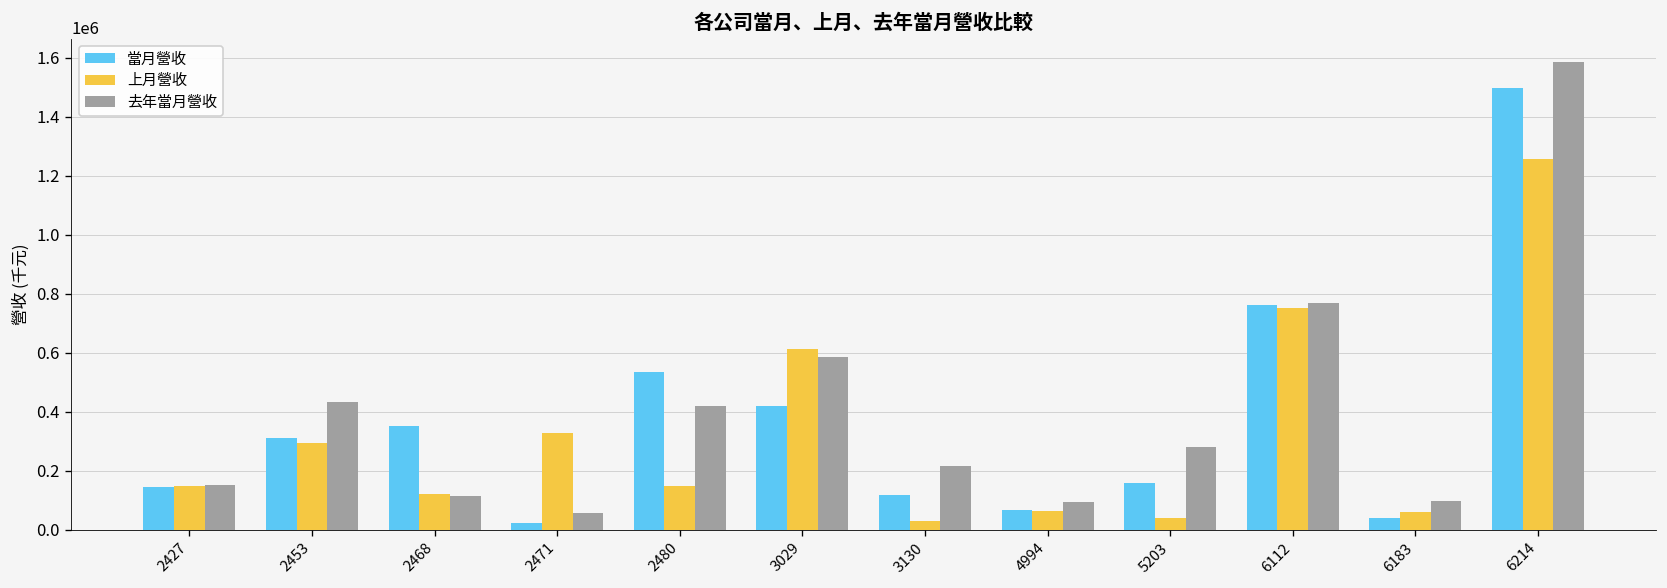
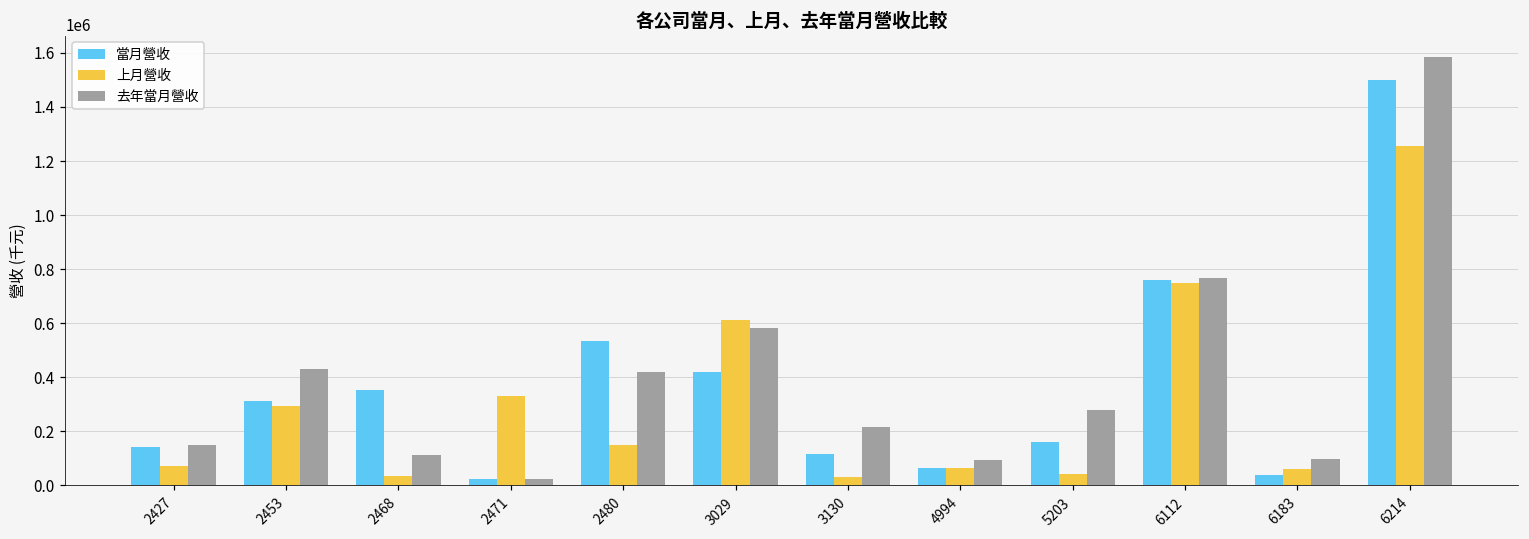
上月營收, 2427: 150000 -> 70000
上月營收, 2468: 120000 -> 40000
去年當月營收, 2471: 60000 -> 20000
